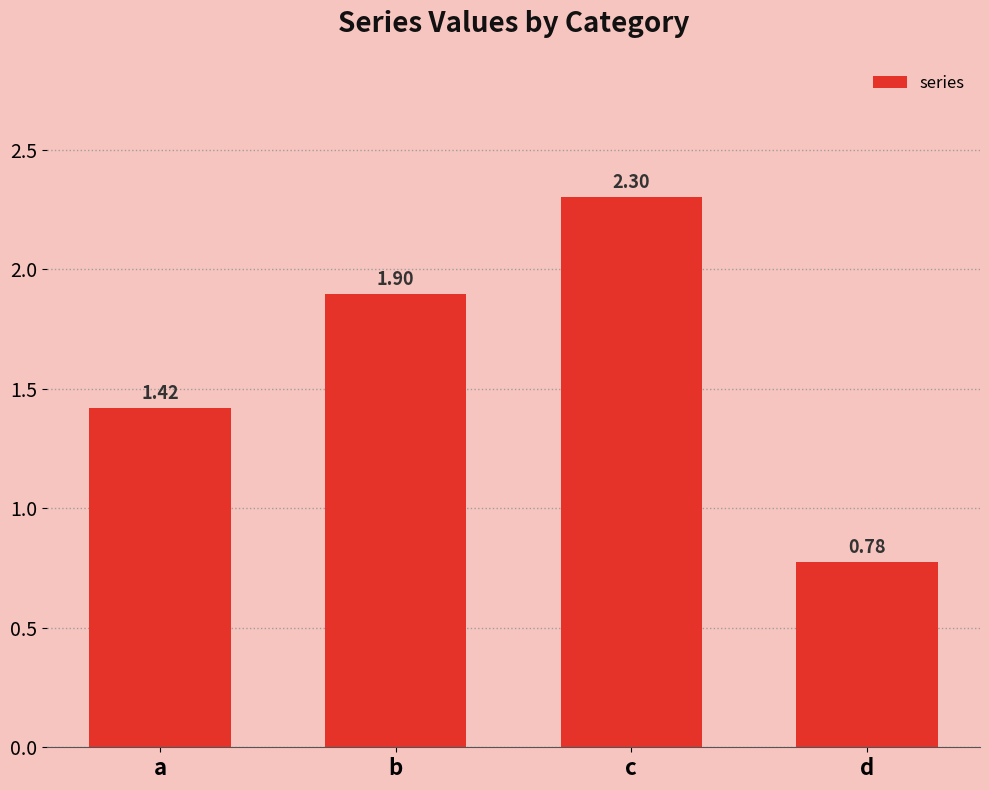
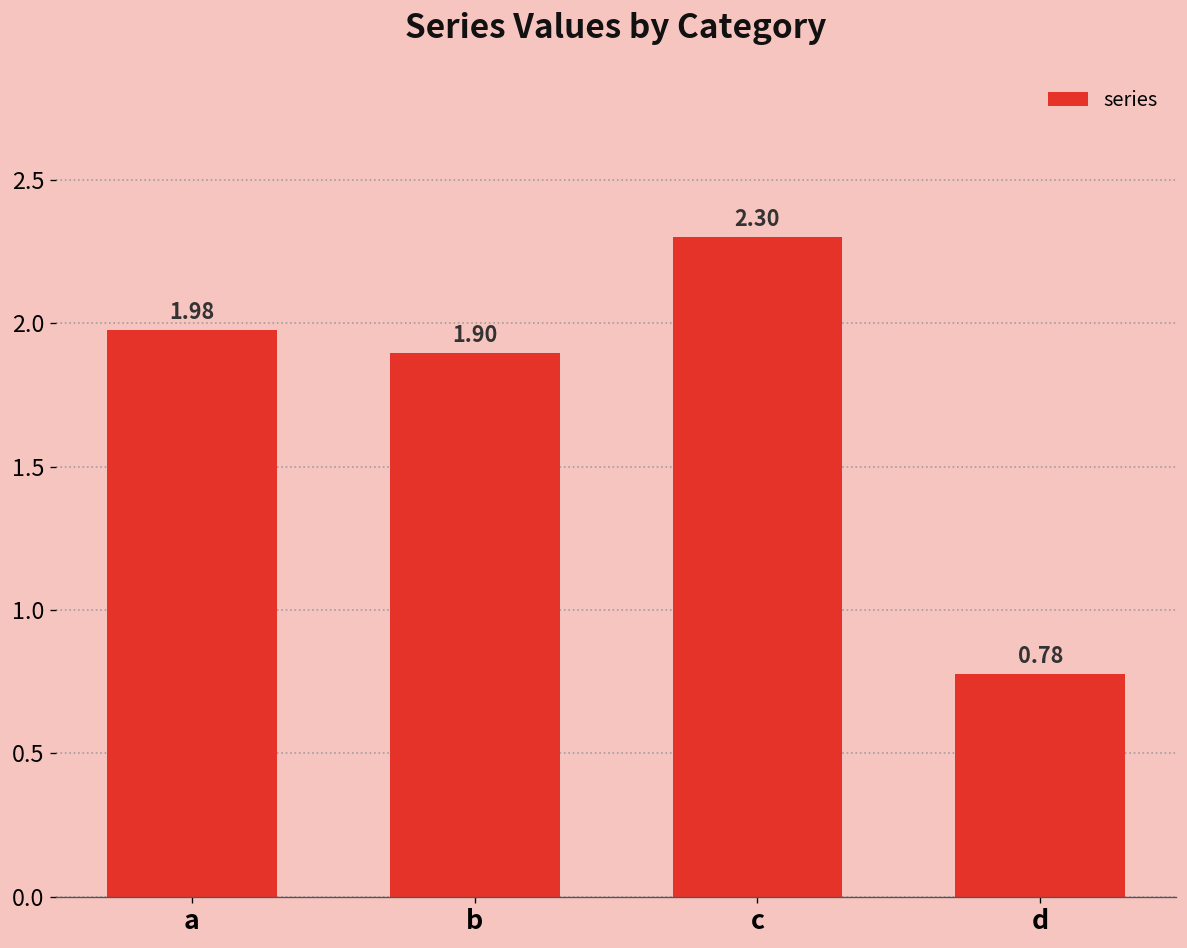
a: 1.42 -> 1.98
